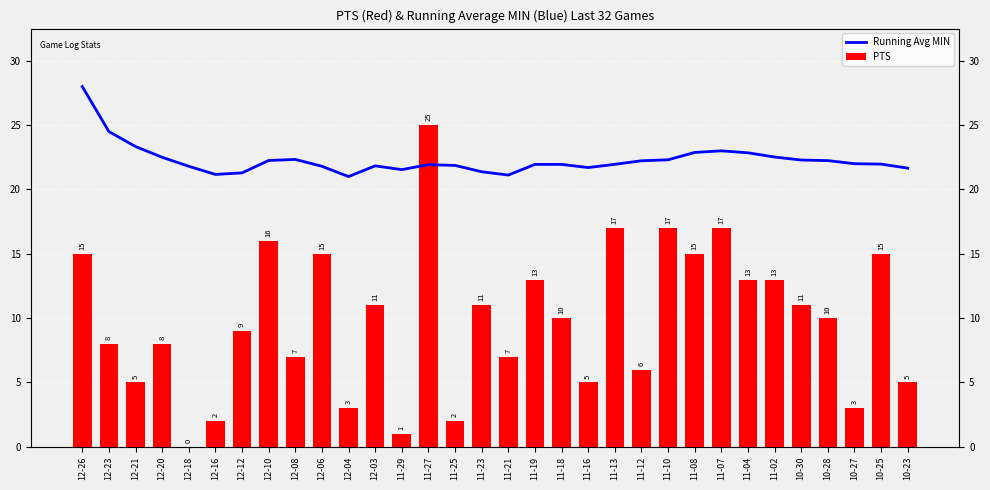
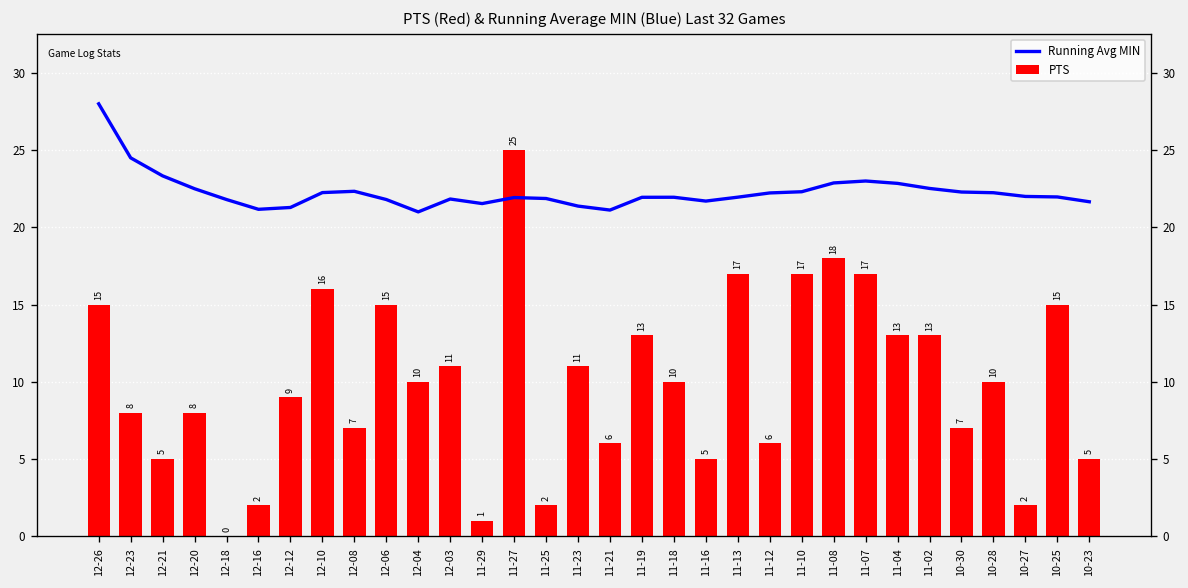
PTS, 12-04: 3 -> 10
PTS, 11-21: 7 -> 6
PTS, 11-08: 15 -> 18
PTS, 10-30: 11 -> 7
PTS, 10-27: 3 -> 2
